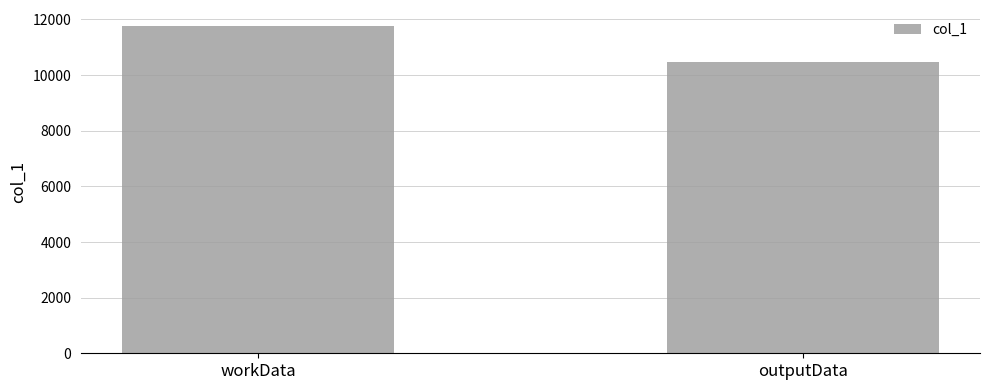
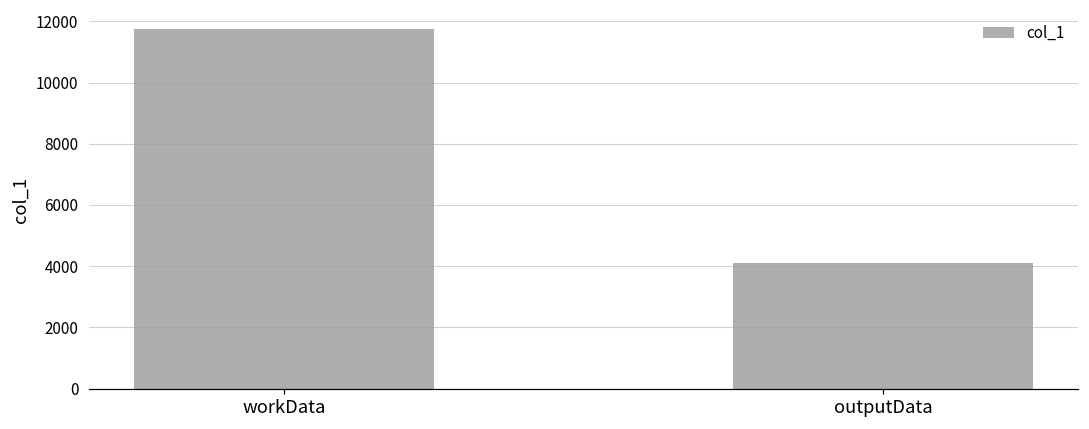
outputData: 10500 -> 4100
